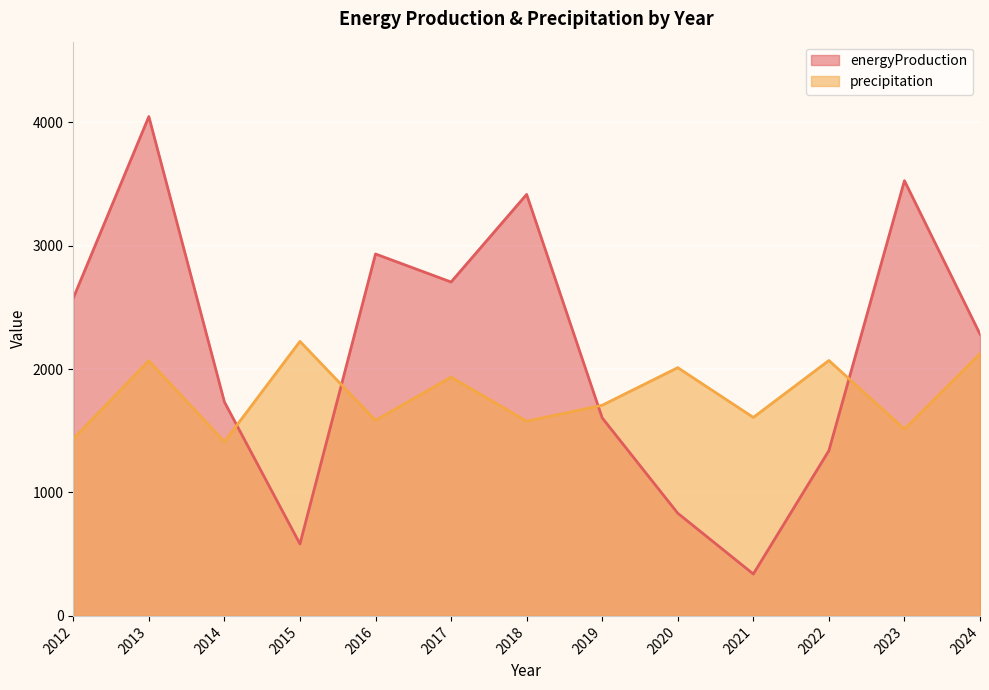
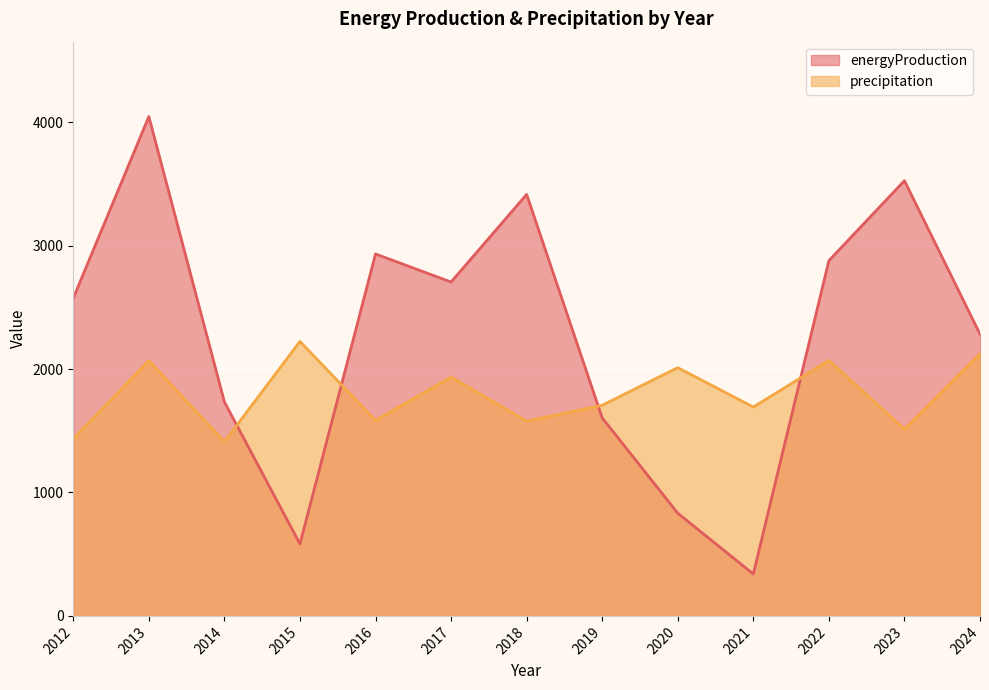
precipitation, 2021: 1610 -> 1690
energyProduction, 2022: 1340 -> 2880
